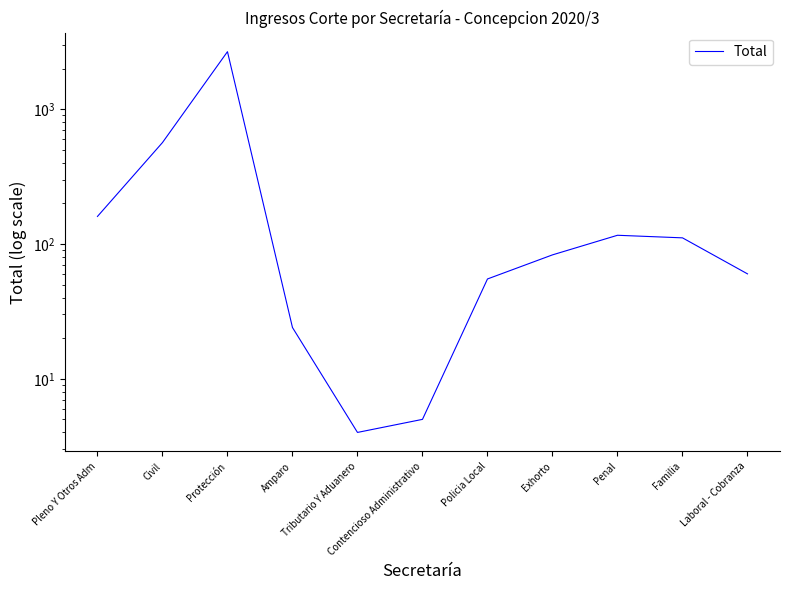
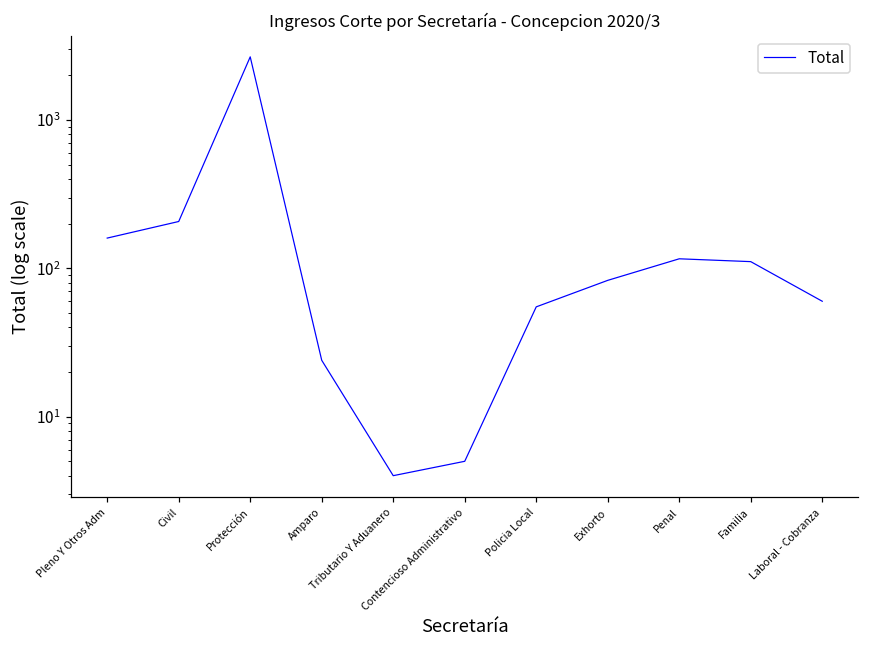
Civil: 570 -> 210
